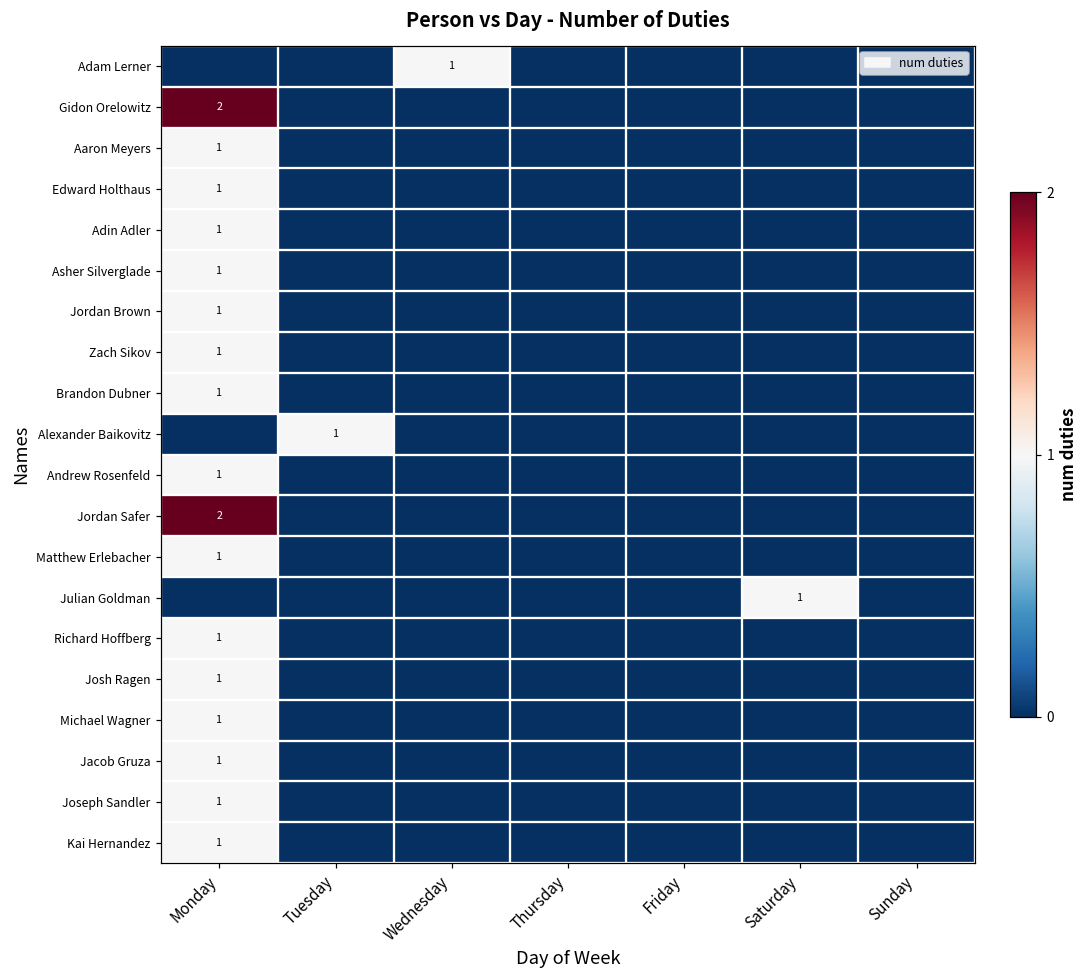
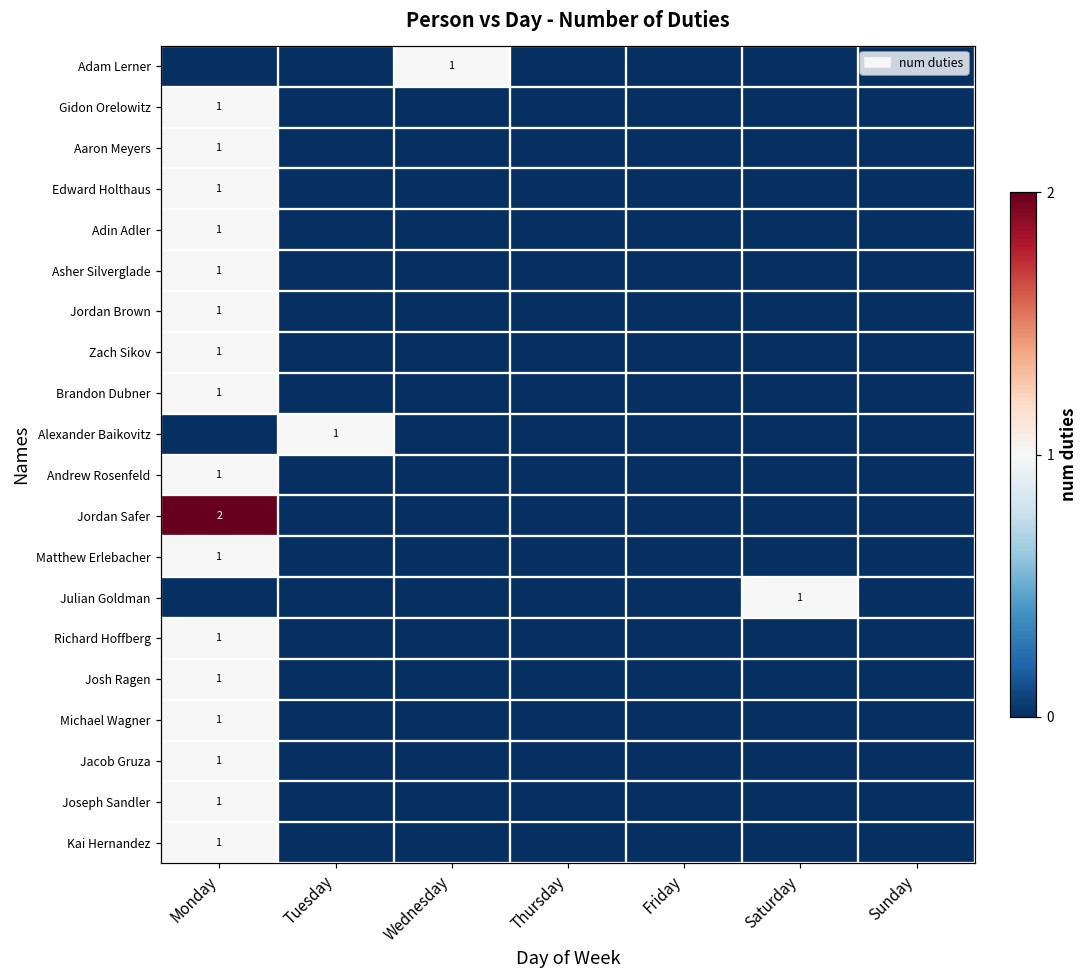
Gidon Orelowitz, Monday: 2 -> 1
